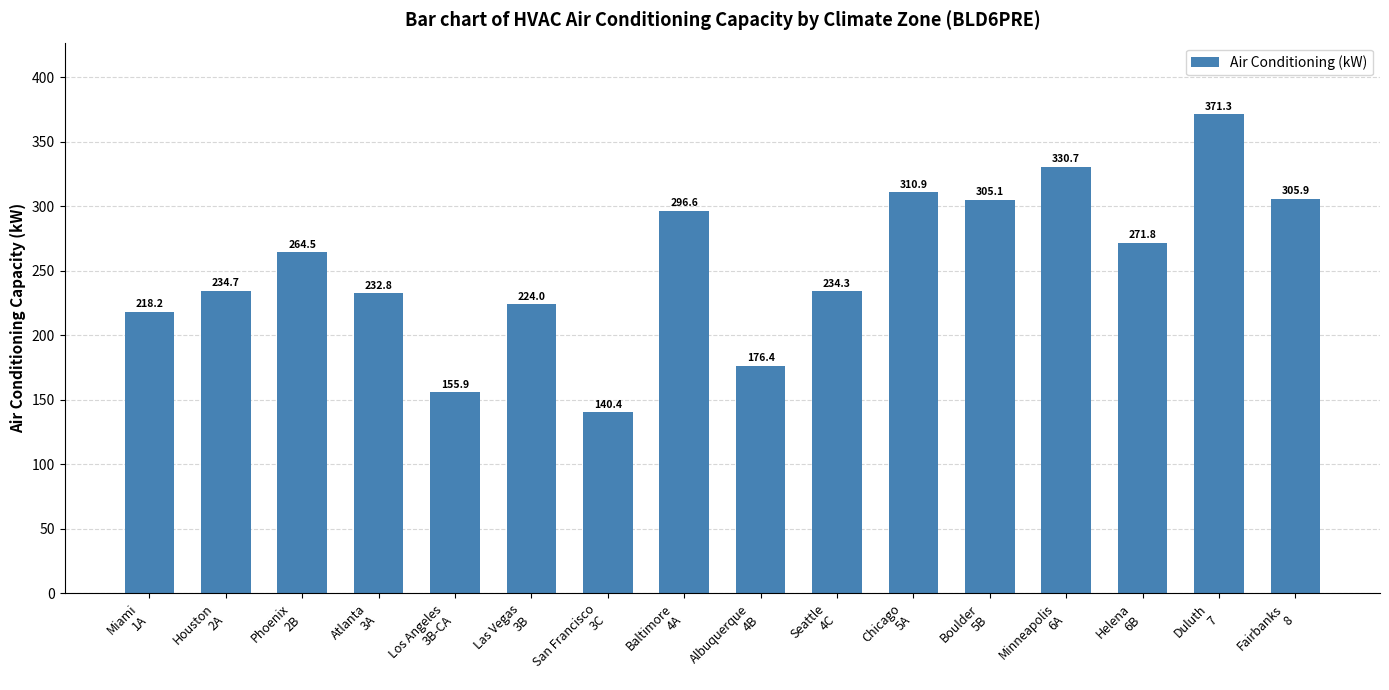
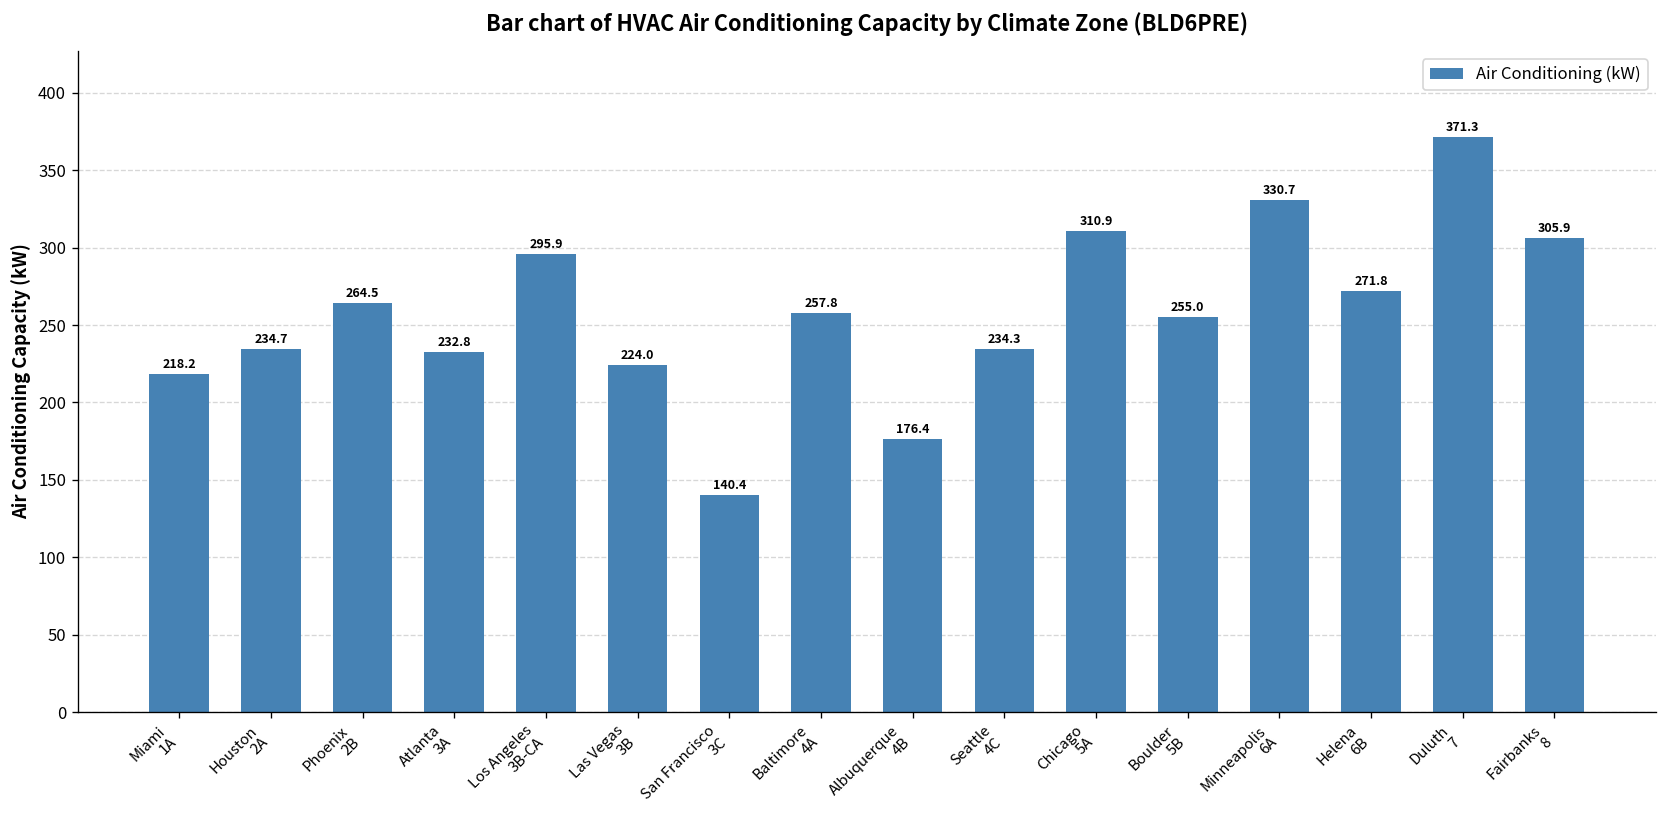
Los Angeles 3B-CA: 155.9 -> 295.9
Baltimore 4A: 296.6 -> 257.8
Boulder 5B: 305.1 -> 255.0
